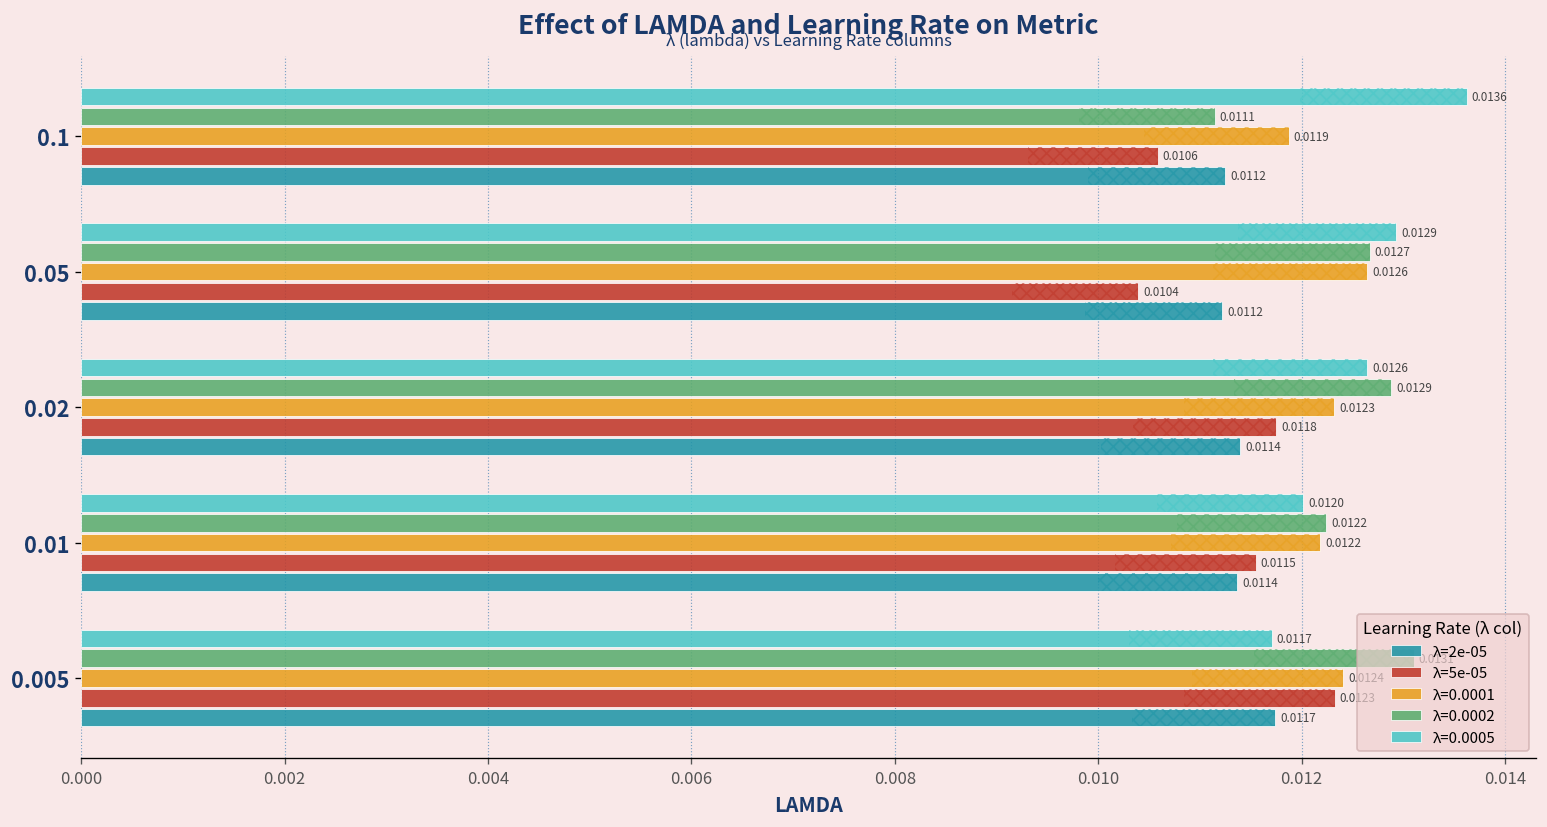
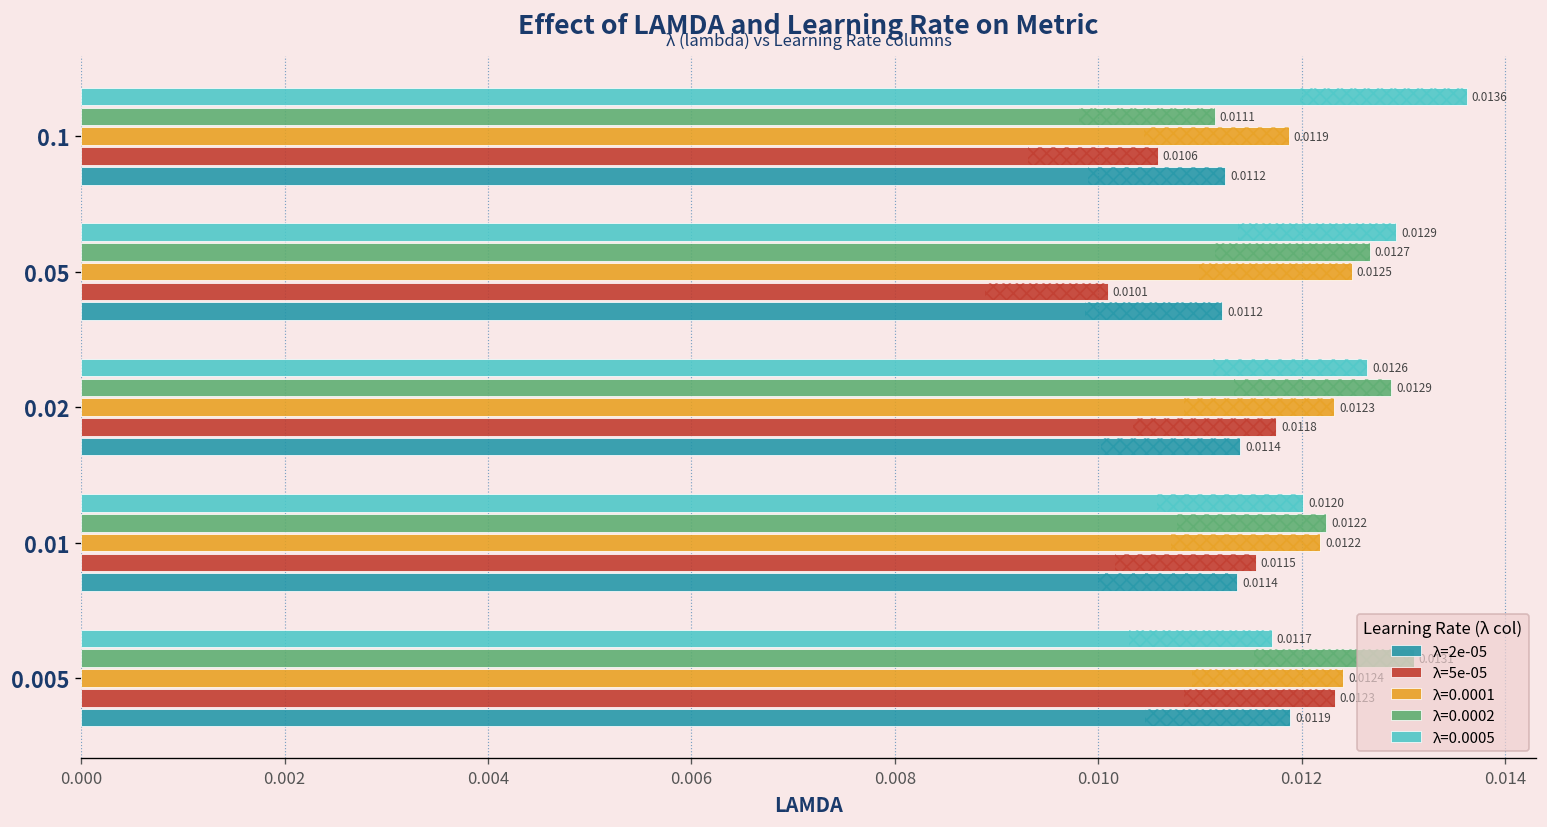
λ=0.0001, 0.05: 0.0126 -> 0.0125
λ=5e-05, 0.05: 0.0104 -> 0.0101
λ=2e-05, 0.005: 0.0117 -> 0.0119
